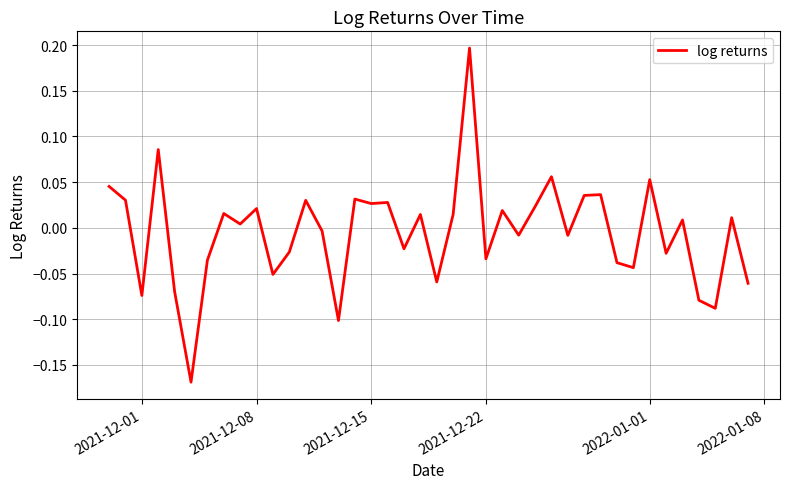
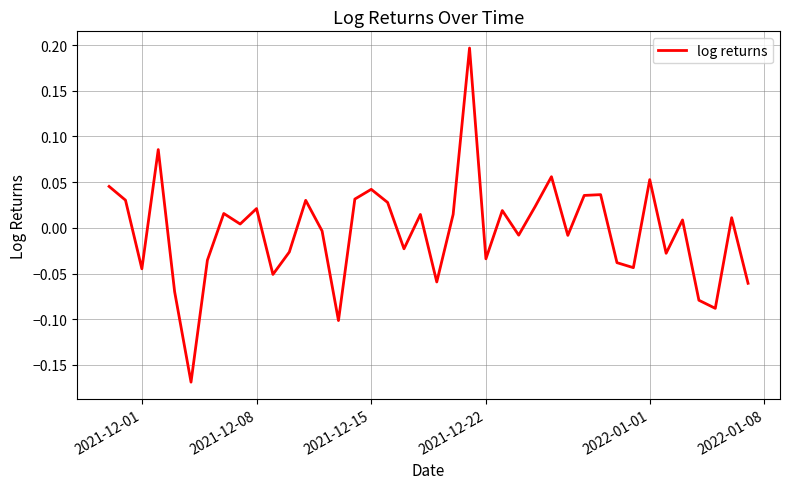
2021-12-01: -0.07 -> -0.04
2021-12-15: 0.03 -> 0.04
